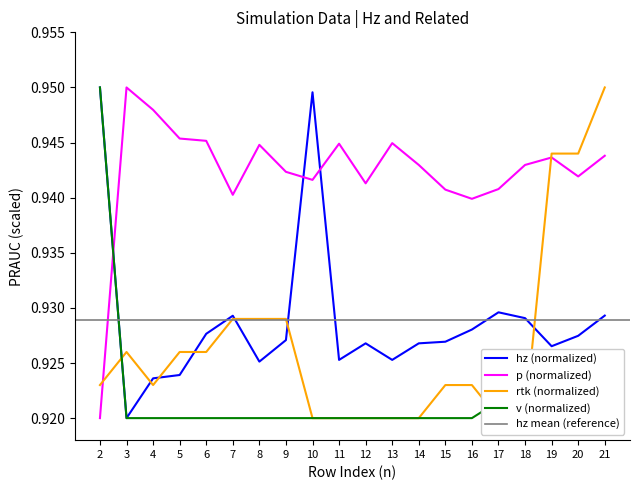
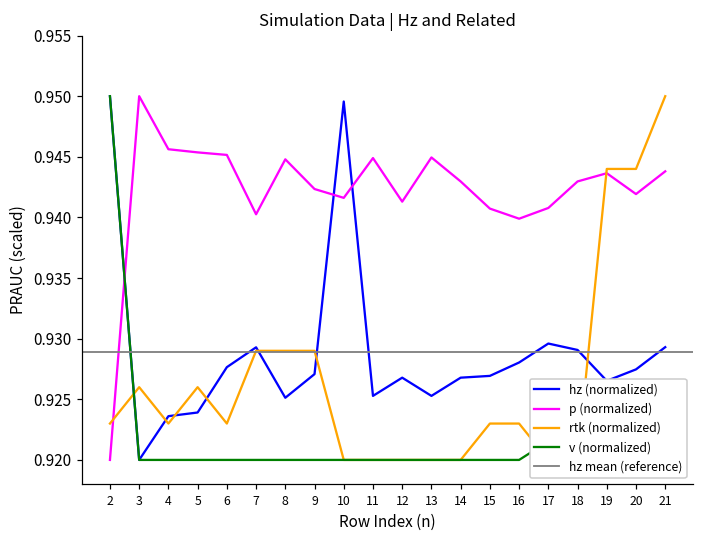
p (normalized), 4: 0.9480 -> 0.9456
rtk (normalized), 6: 0.9260 -> 0.9230
